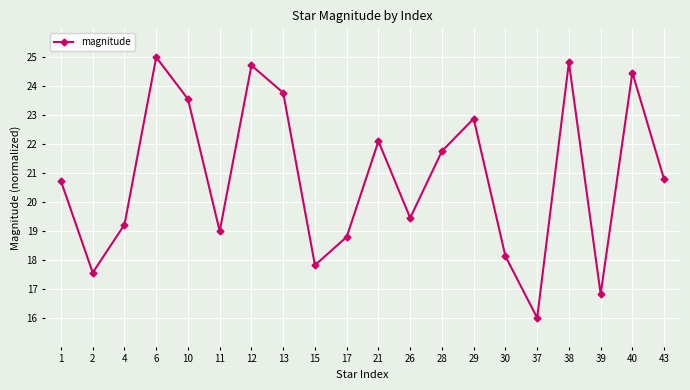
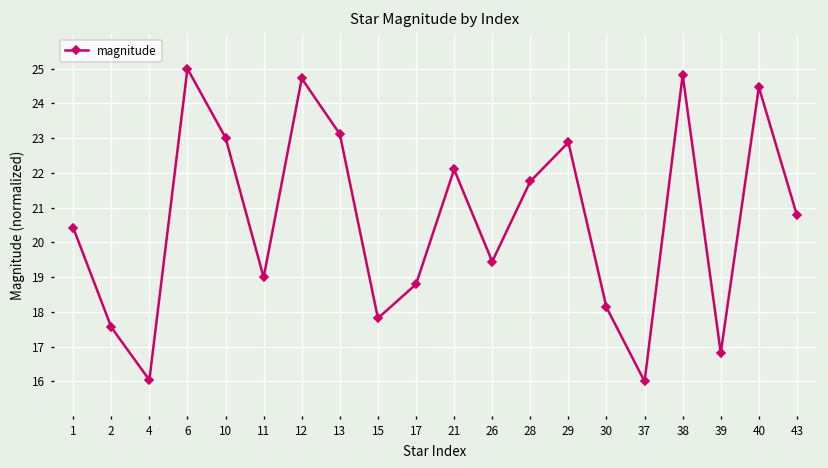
1: 20.7 -> 20.4
4: 19.2 -> 16.0
10: 23.6 -> 23.0
13: 23.8 -> 23.1
